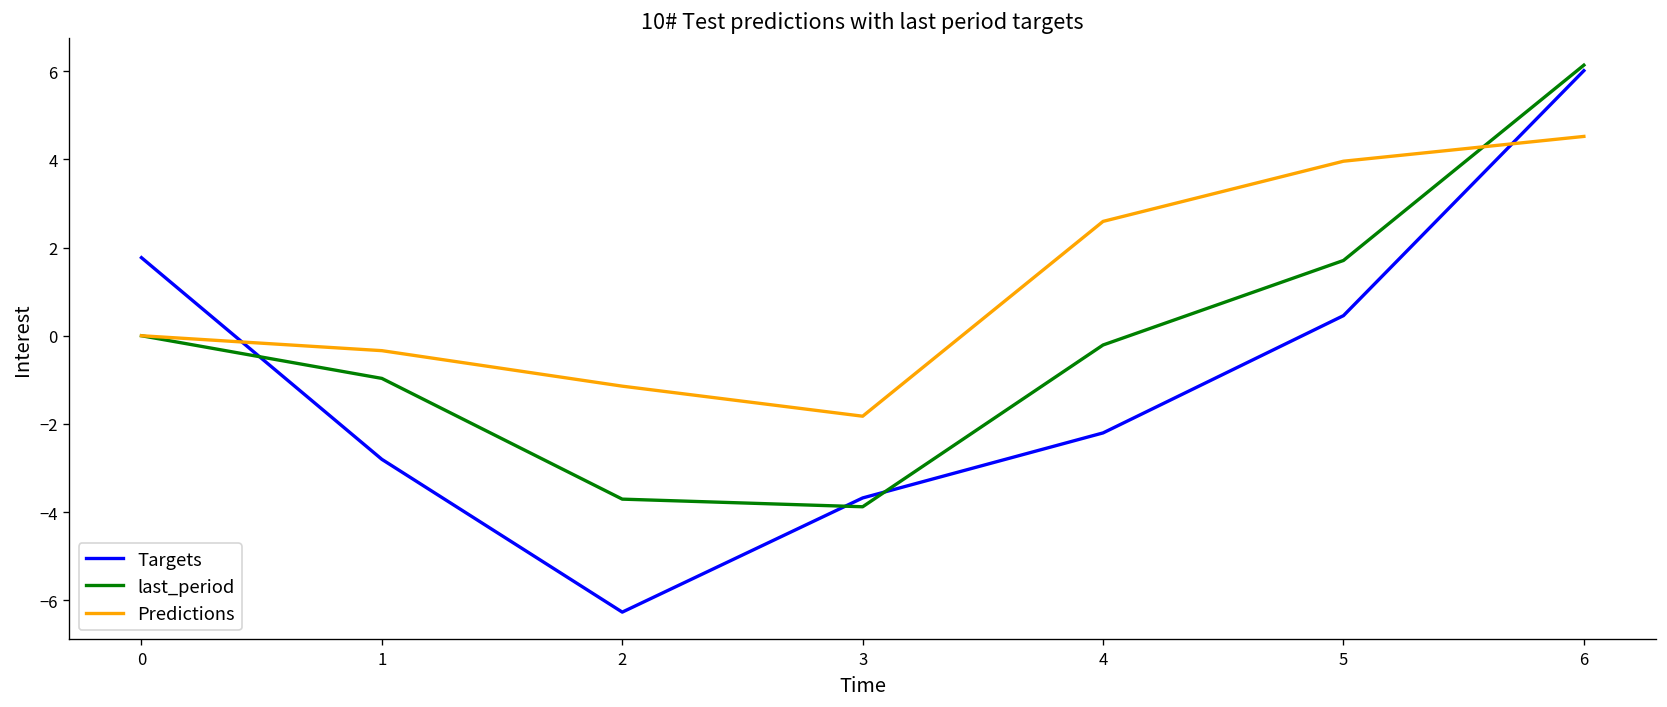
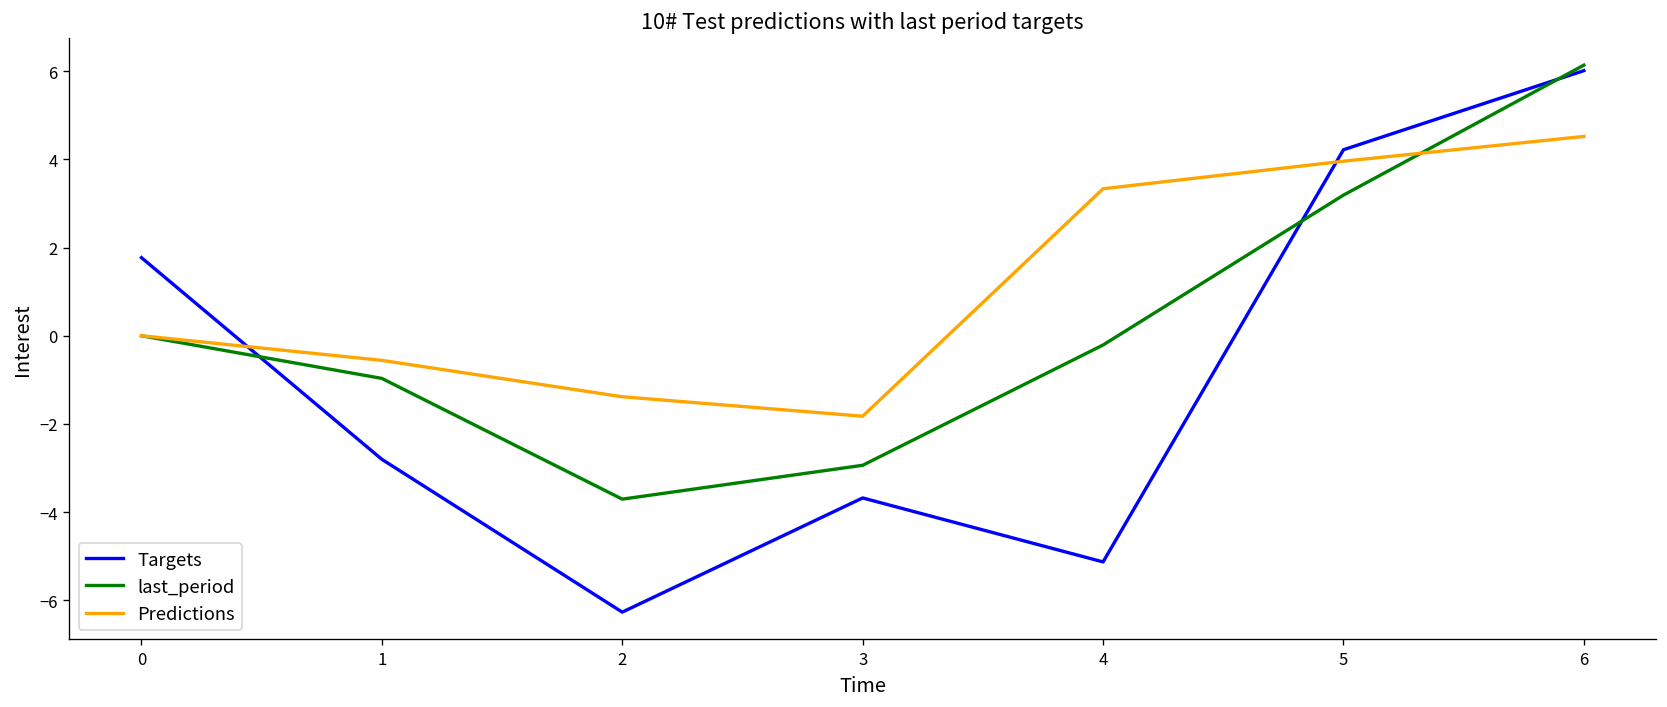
Predictions, 1: -0.3 -> -0.6
Predictions, 2: -1.1 -> -1.4
last_period, 3: -3.9 -> -2.9
Targets, 4: -2.2 -> -5.1
Predictions, 4: 2.6 -> 3.3
Targets, 5: 0.5 -> 4.2
last_period, 5: 1.7 -> 3.2
